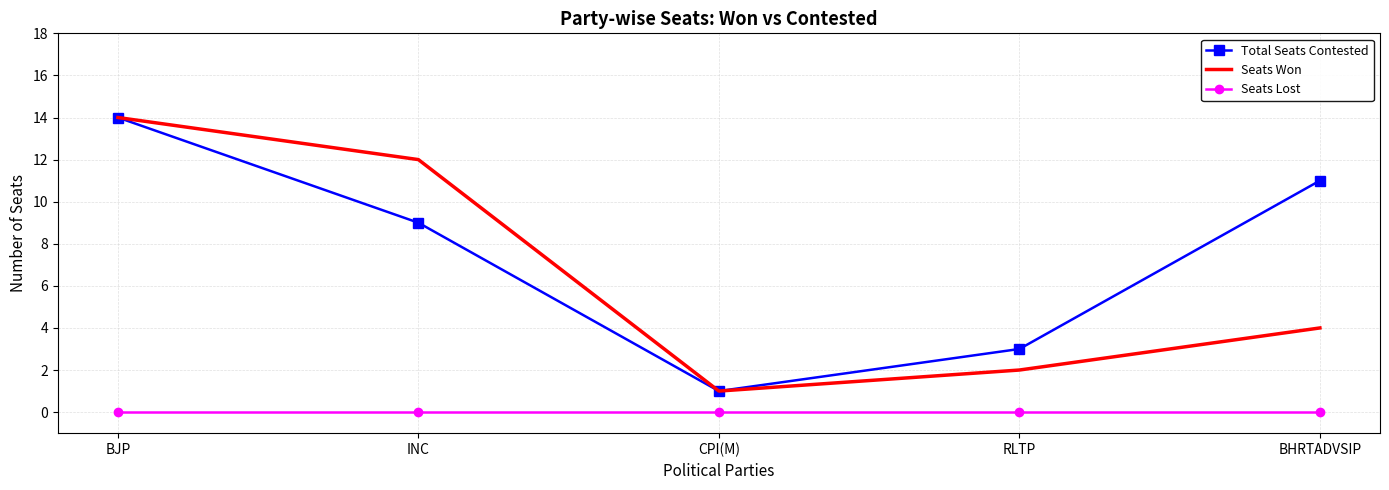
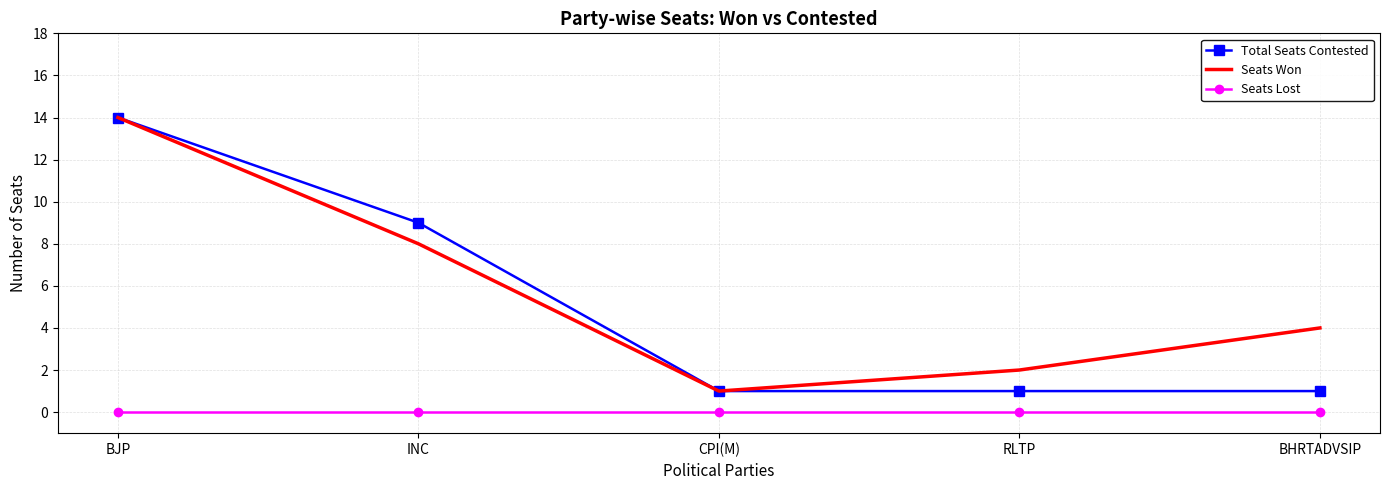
Seats Won, INC: 12 -> 8
Total Seats Contested, RLTP: 3 -> 1
Total Seats Contested, BHRTADVSIP: 11 -> 1
